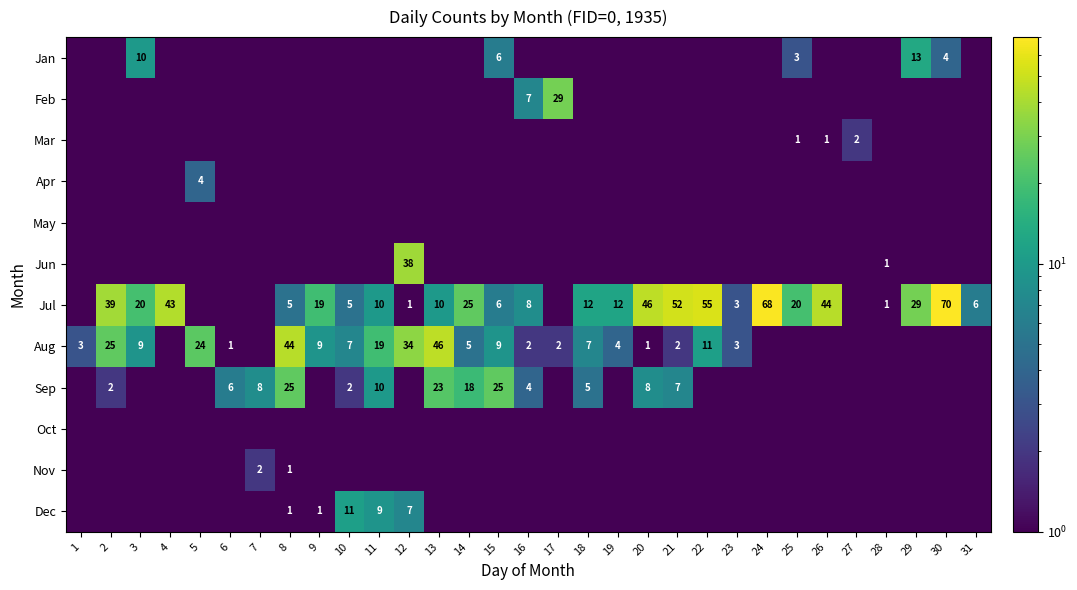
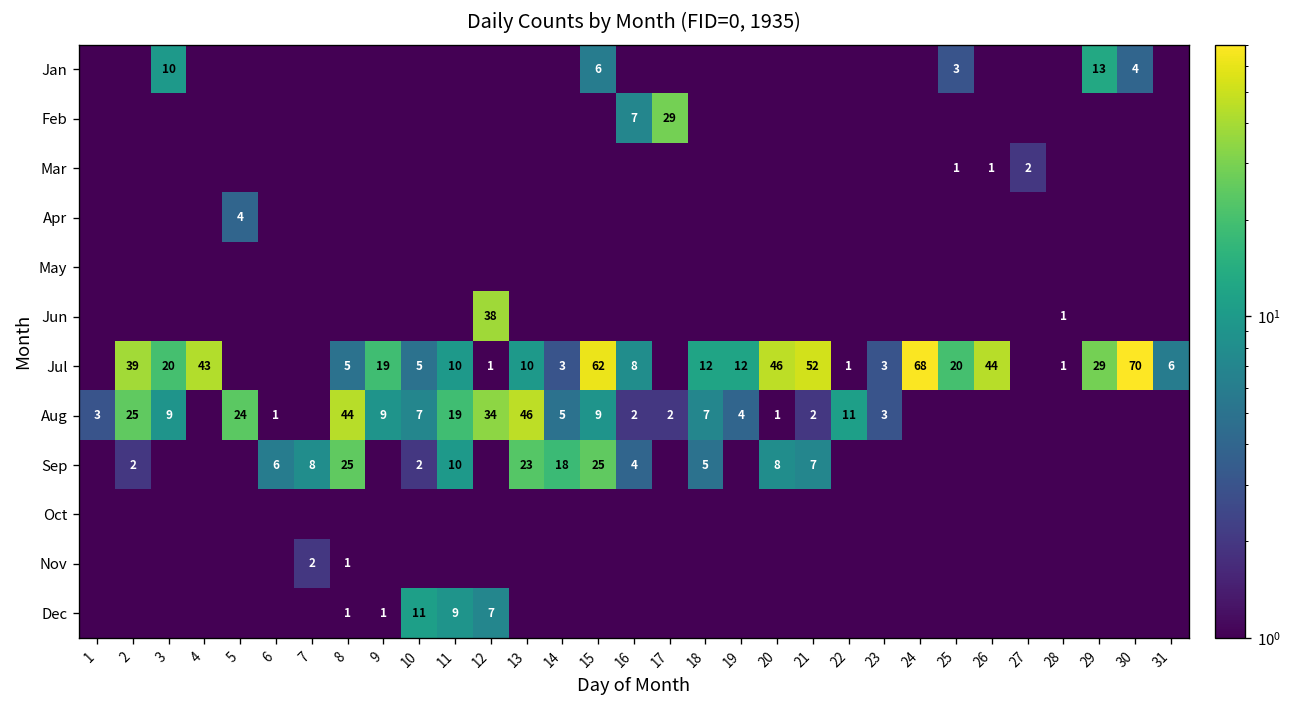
Jul, 14: 25 -> 3
Jul, 15: 6 -> 62
Jul, 22: 55 -> 1
